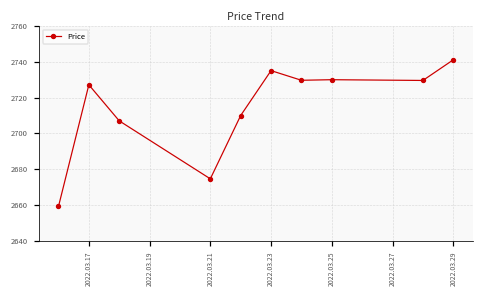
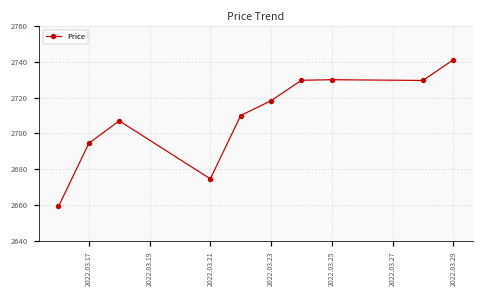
2022.03.17: 2727 -> 2695
2022.03.23: 2735 -> 2718
